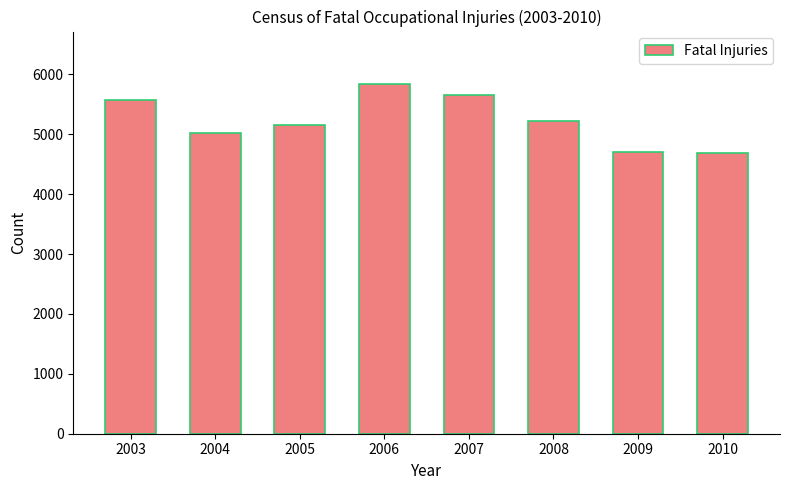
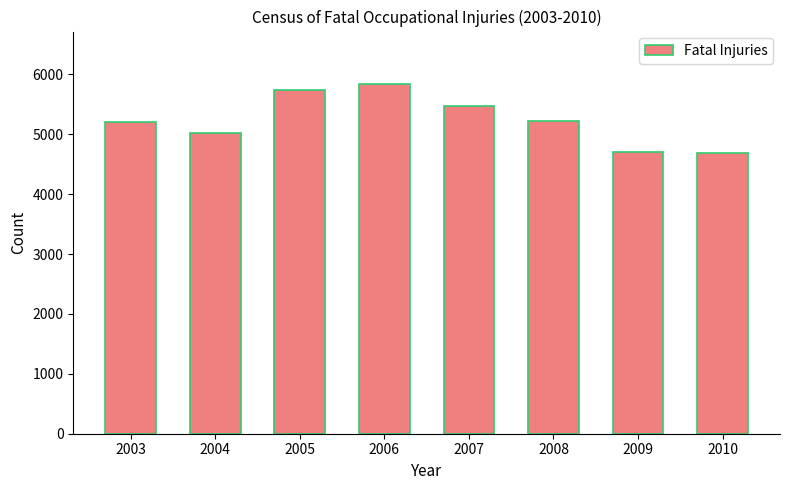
2003: 5600 -> 5200
2005: 5200 -> 5700
2007: 5700 -> 5500
